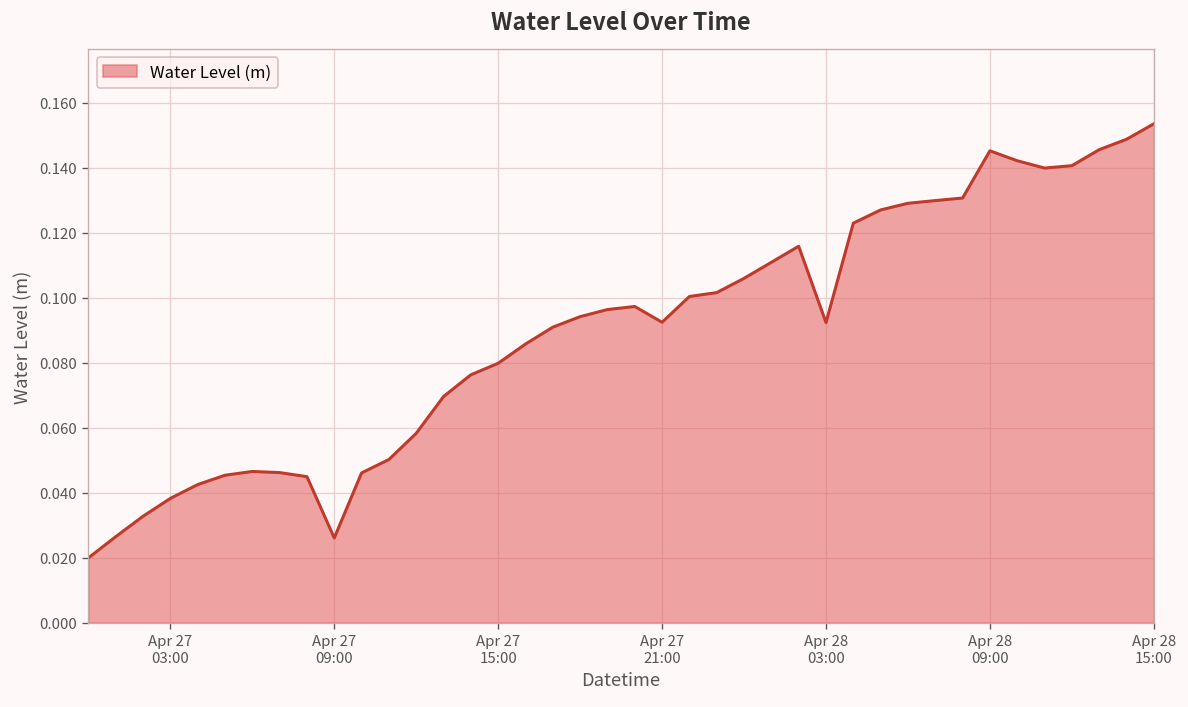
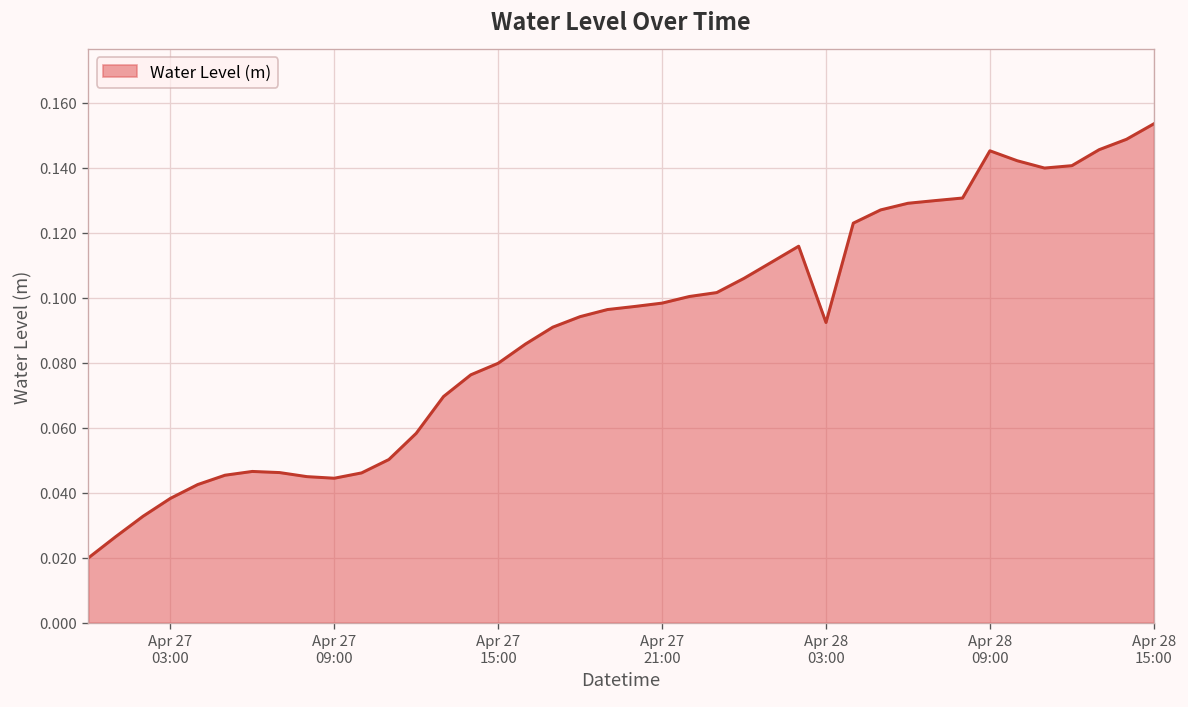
Apr 27 09:00: 0.026 -> 0.044
Apr 27 21:00: 0.092 -> 0.098
